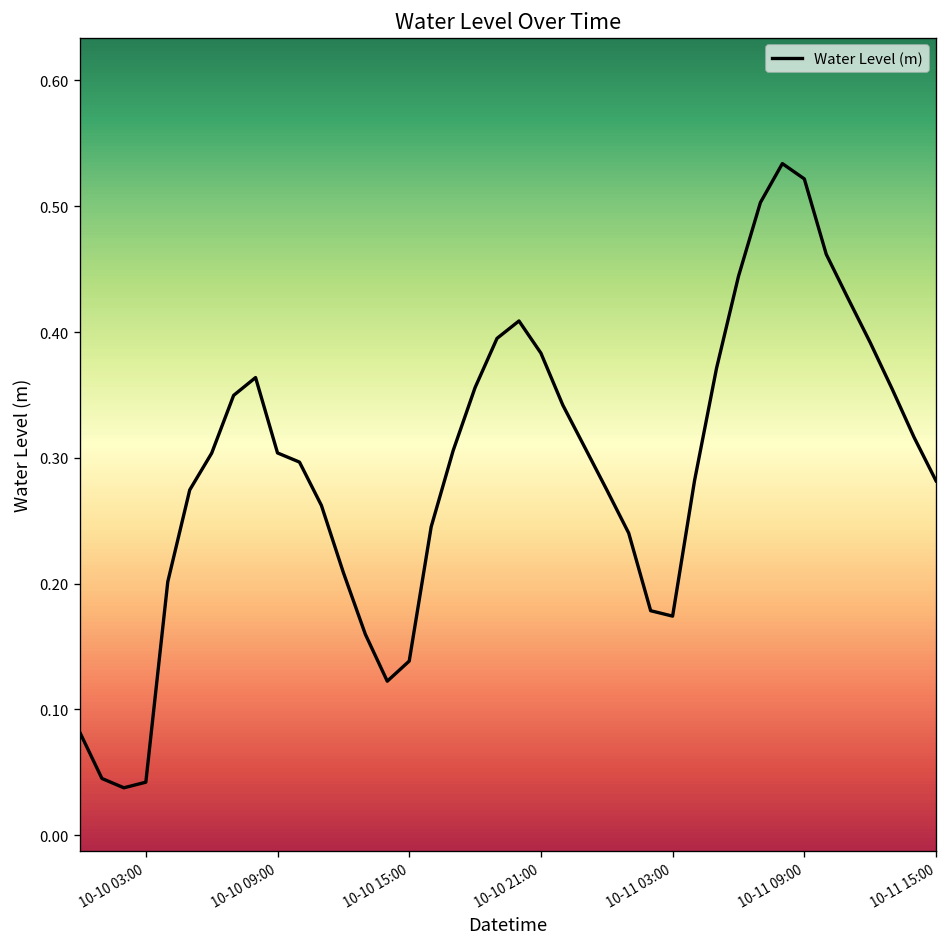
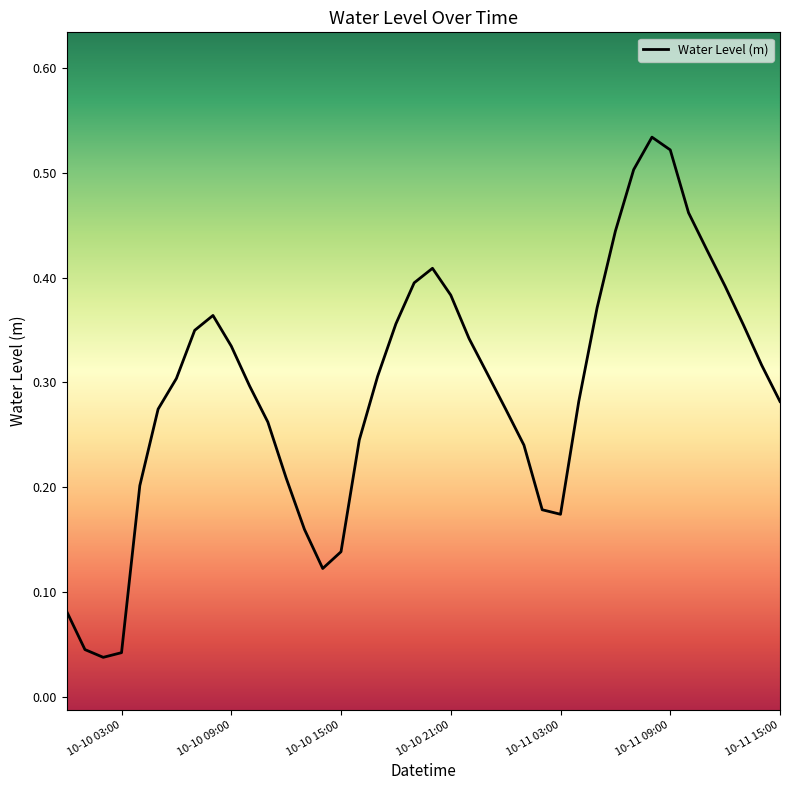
10-10 09:00: 0.304 -> 0.335
